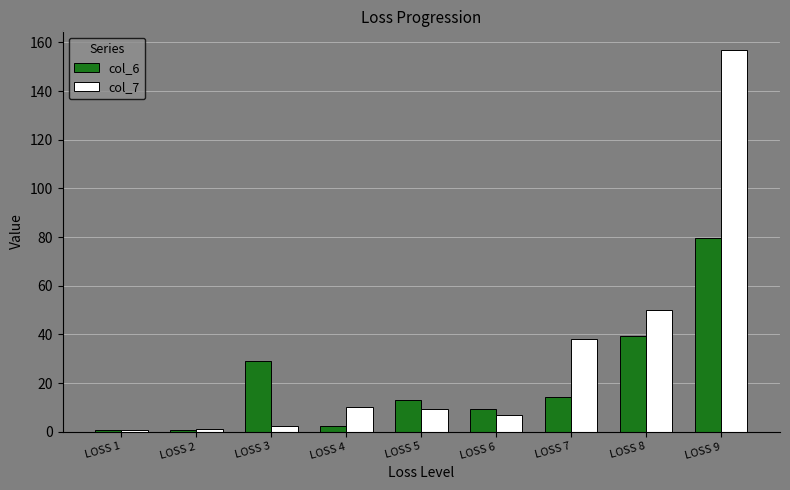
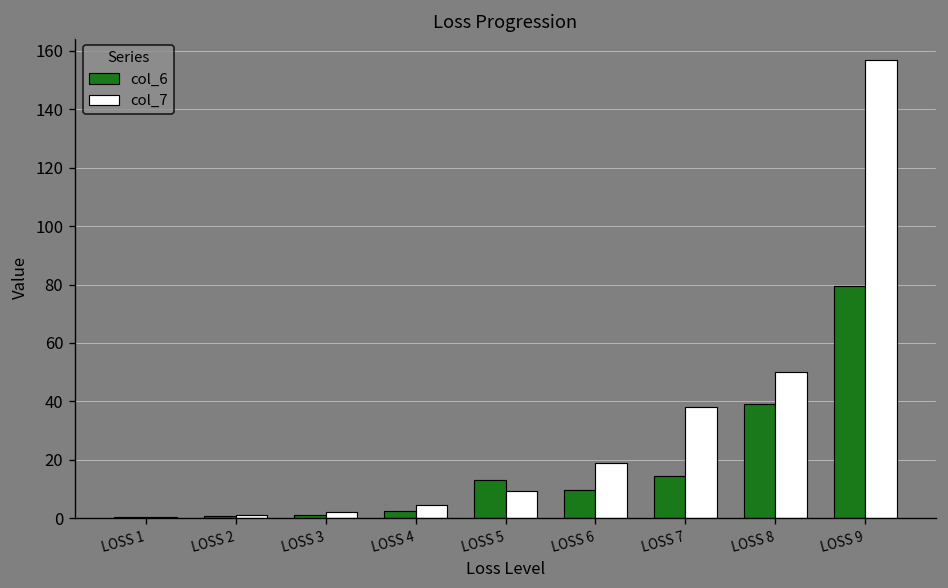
col_6, LOSS 3: 29 -> 1
col_7, LOSS 4: 10 -> 5
col_7, LOSS 6: 7 -> 19
